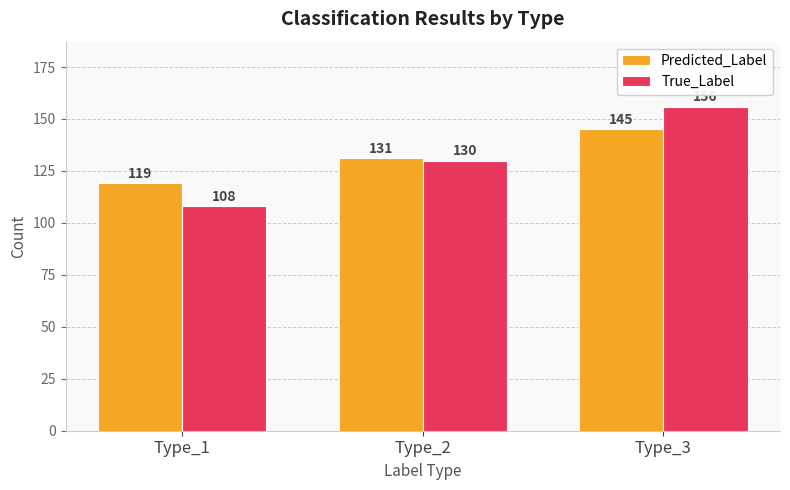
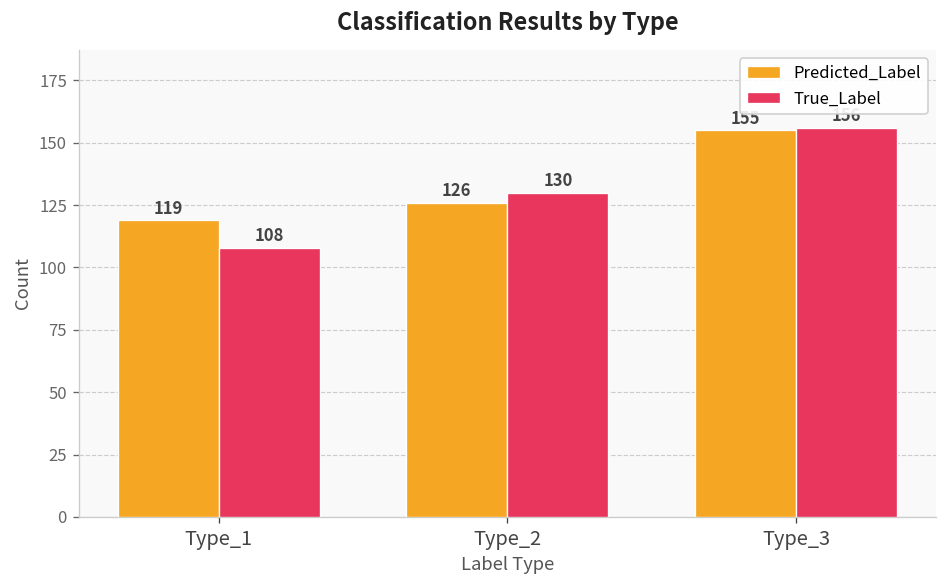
Predicted_Label, Type_2: 131 -> 126
Predicted_Label, Type_3: 145 -> 155
